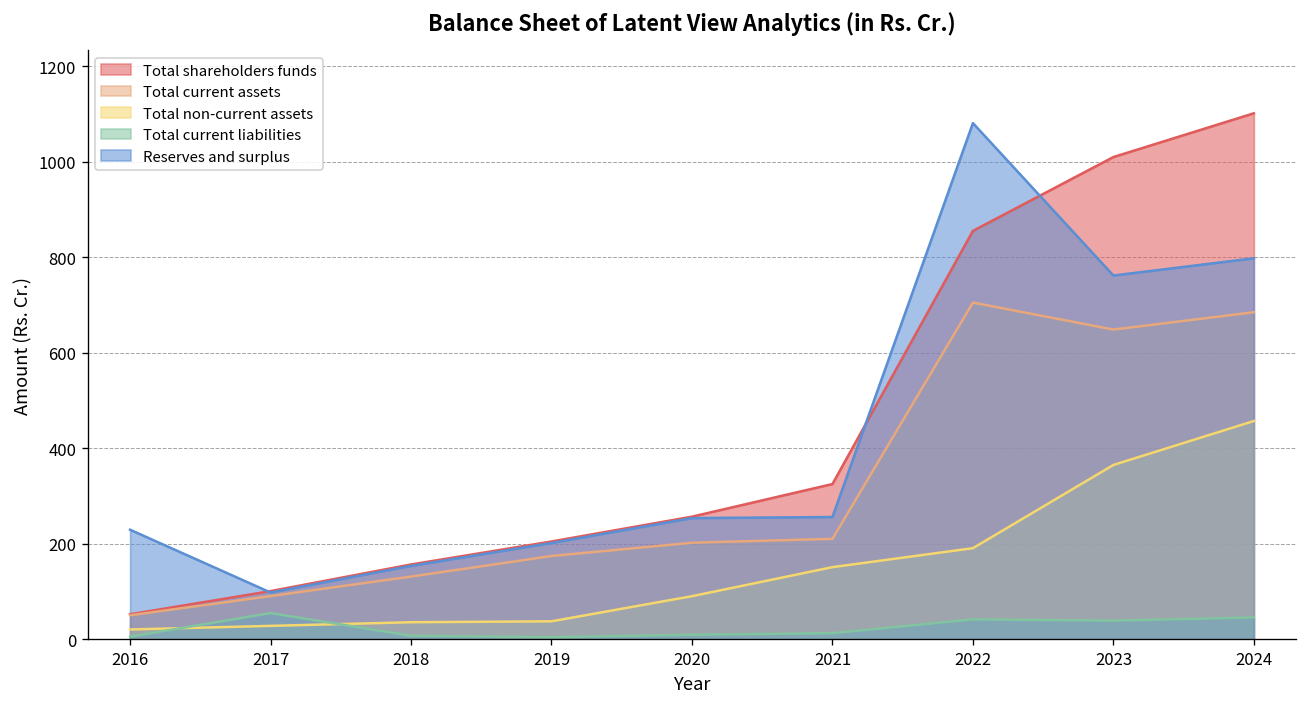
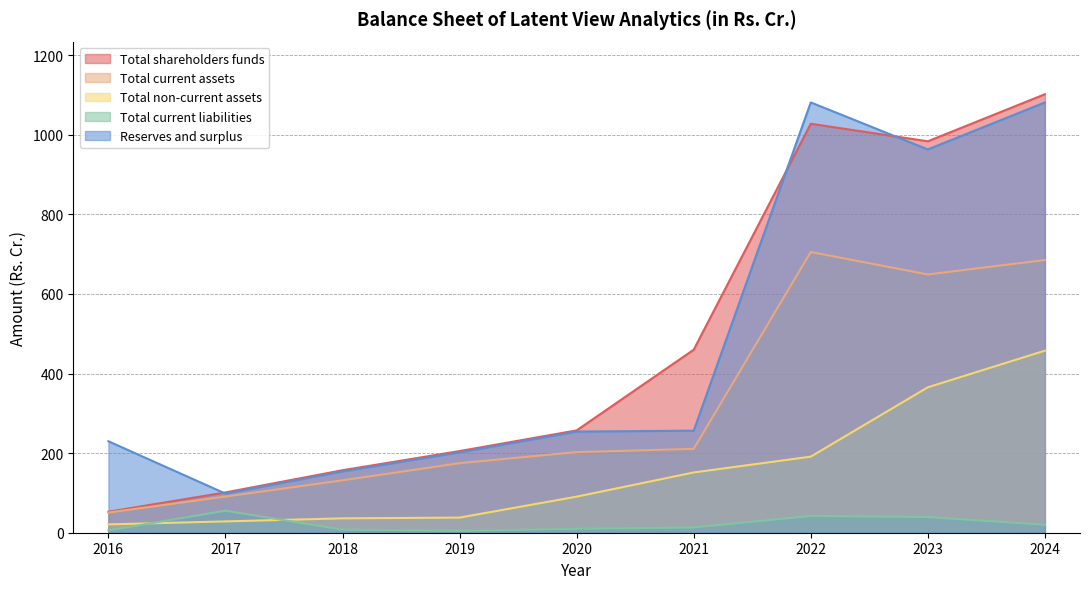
Total shareholders funds, 2021: 330 -> 460
Total shareholders funds, 2022: 860 -> 1030
Total shareholders funds, 2023: 1010 -> 980
Reserves and surplus, 2023: 760 -> 960
Total current liabilities, 2024: 50 -> 20
Reserves and surplus, 2024: 800 -> 1080
